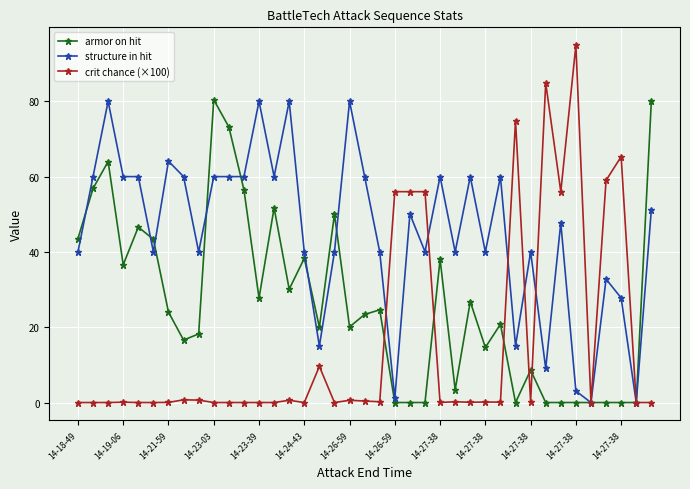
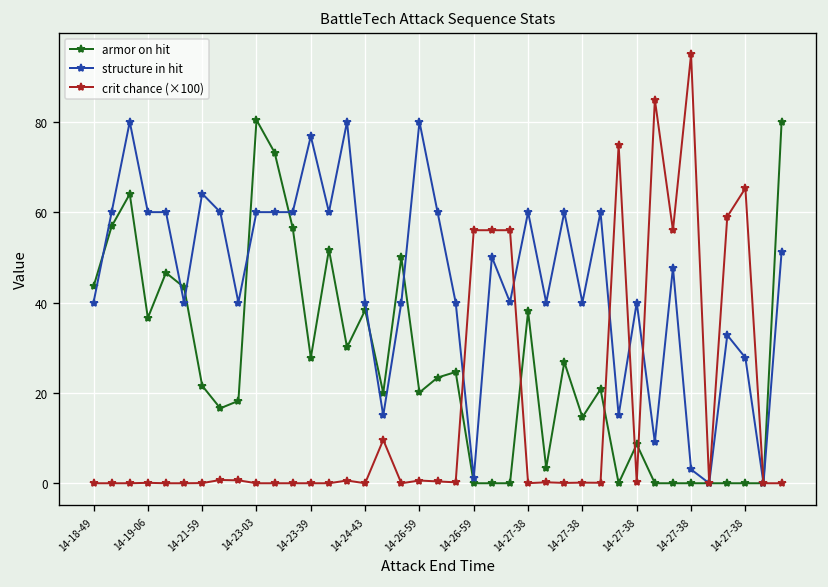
armor on hit, 14-21-59: 24 -> 22
structure in hit, 14-23-39: 80 -> 77
